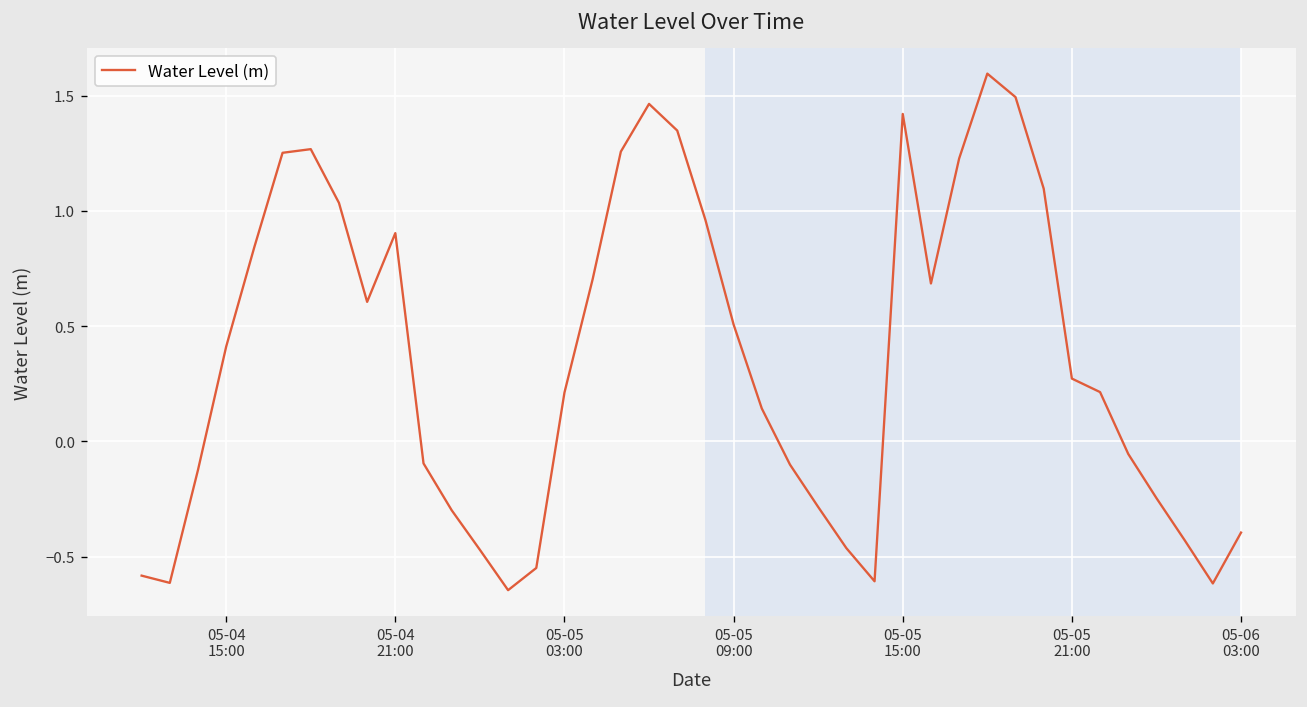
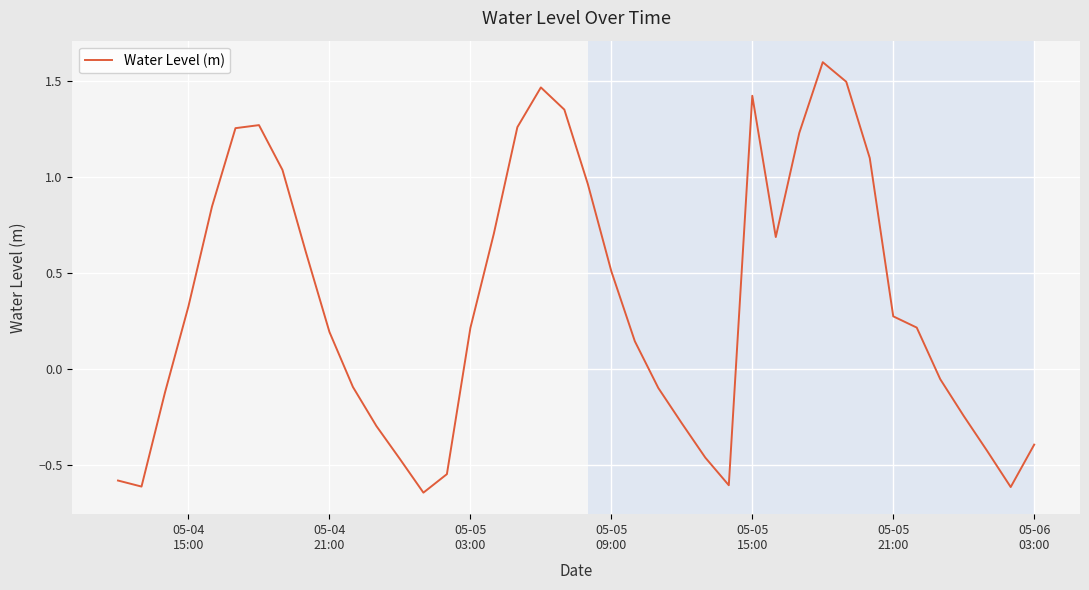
05-04 15:00: 0.41 -> 0.33
05-04 21:00: 0.90 -> 0.19
